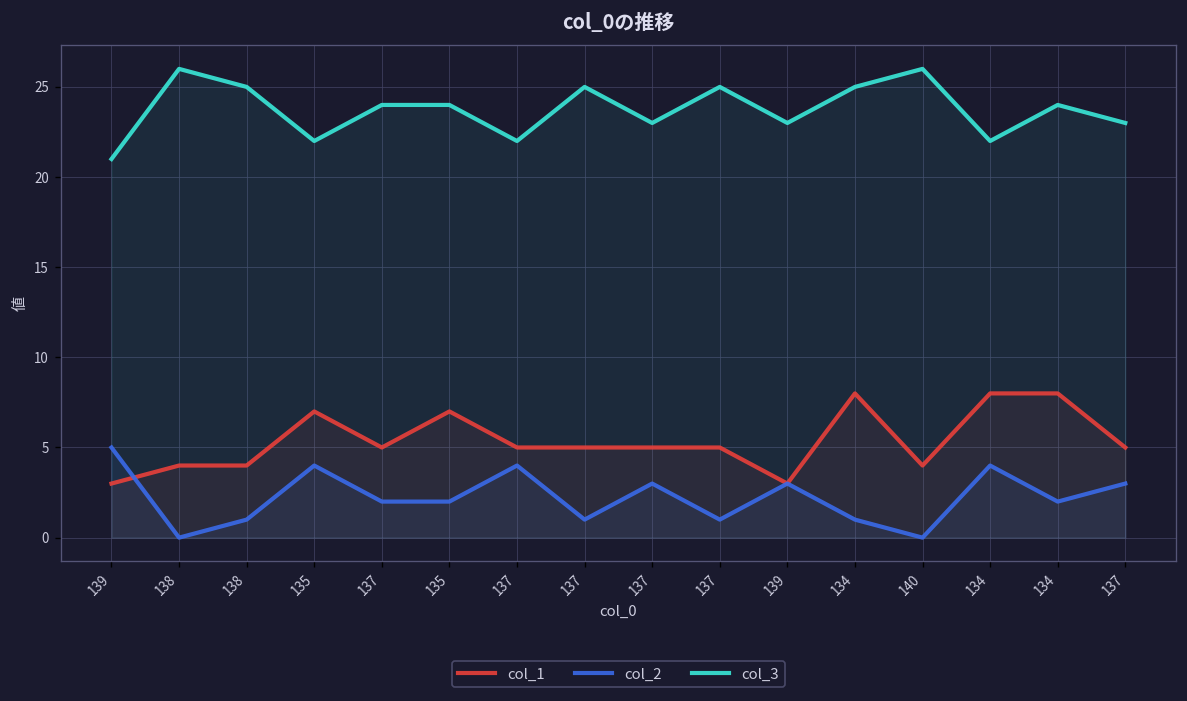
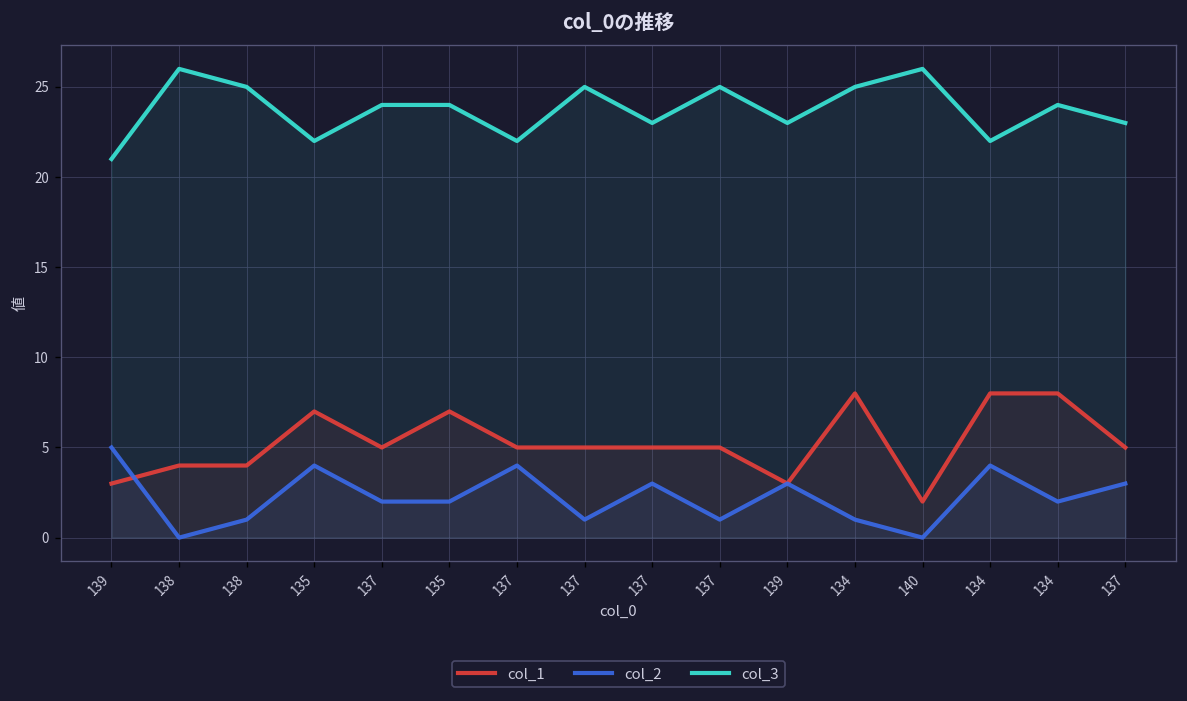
col_1, 140: 4 -> 2
